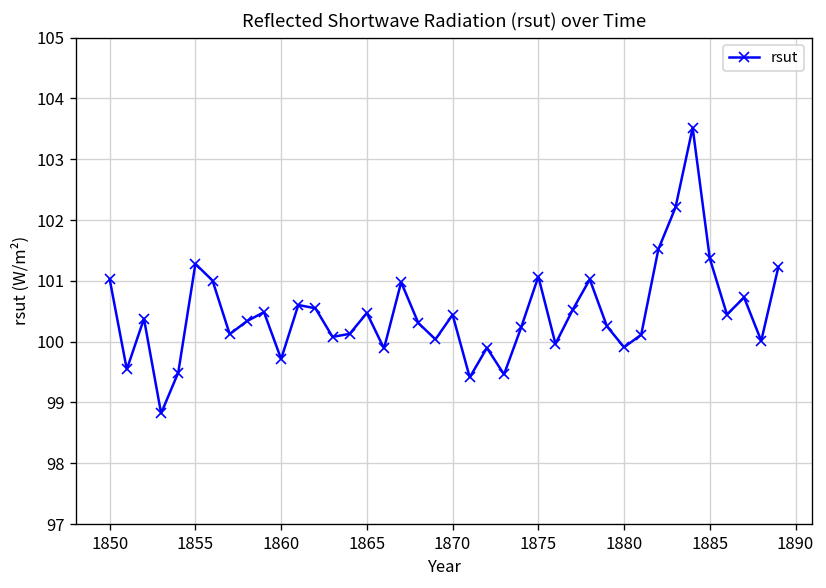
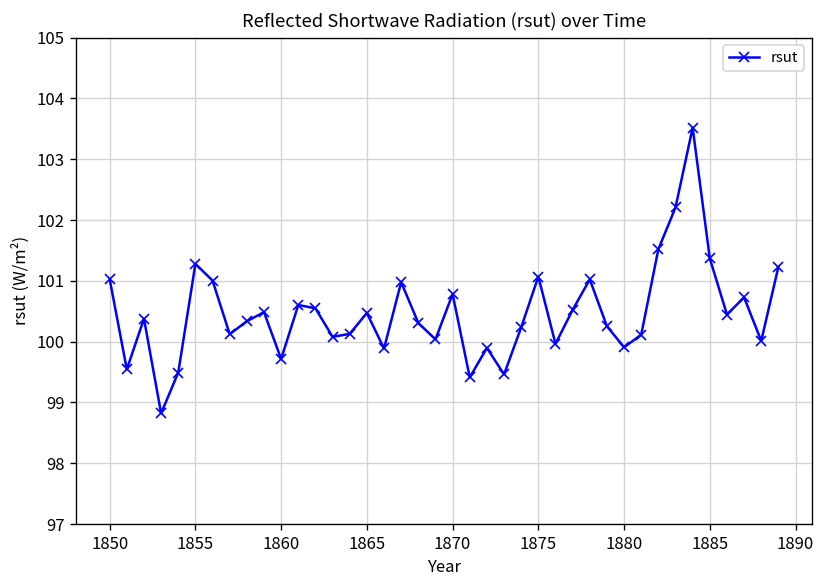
1870: 100.4 -> 100.8
